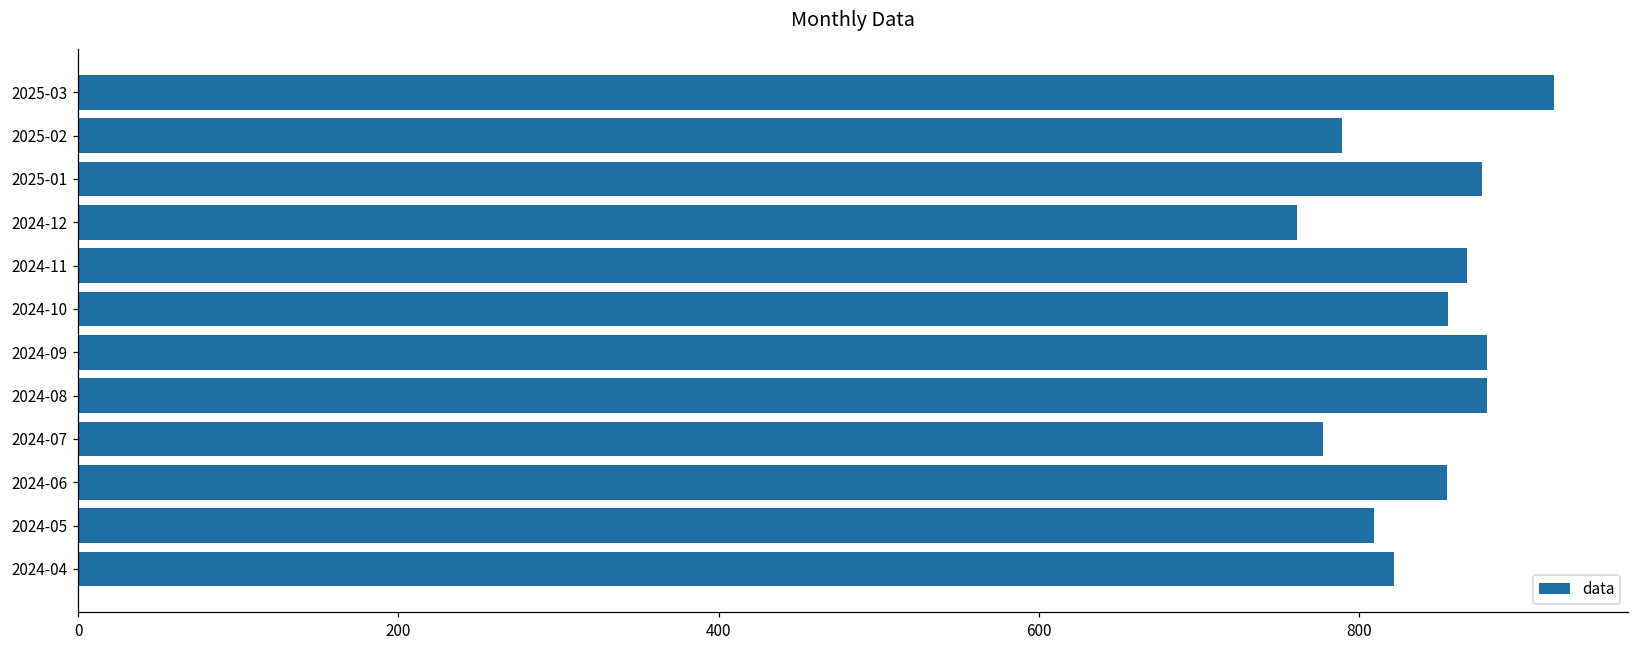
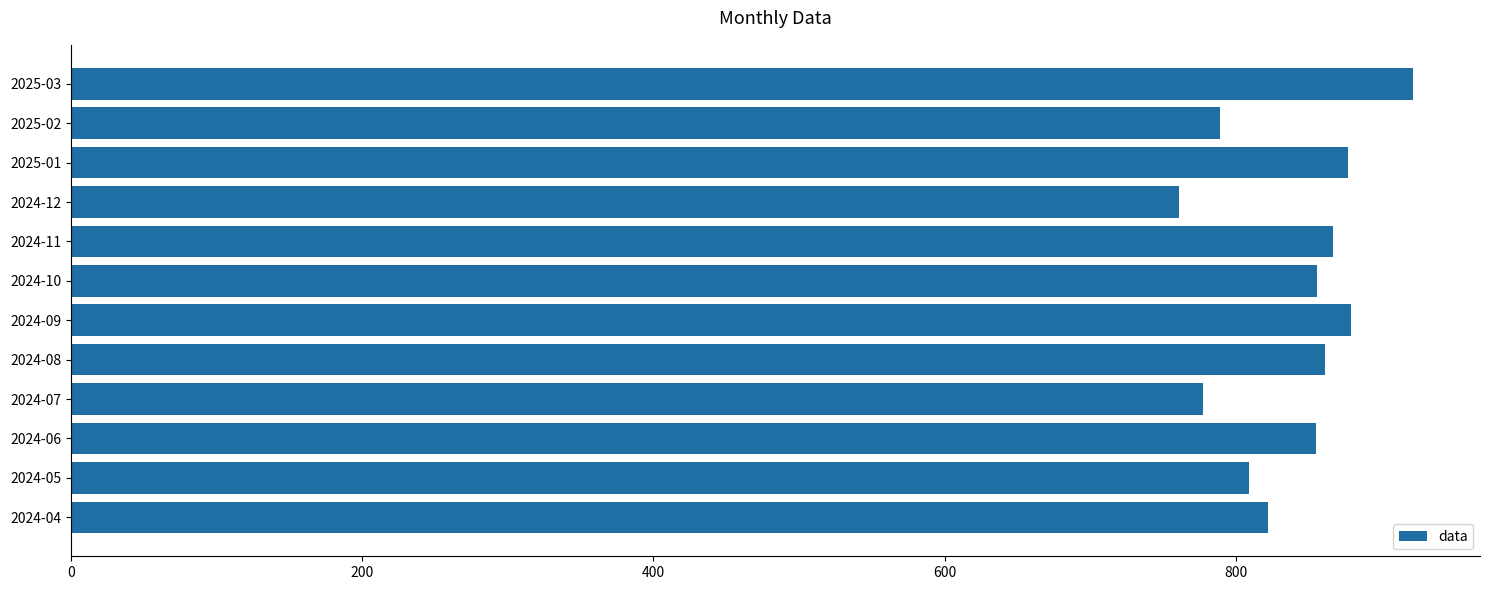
2024-08: 880 -> 861
